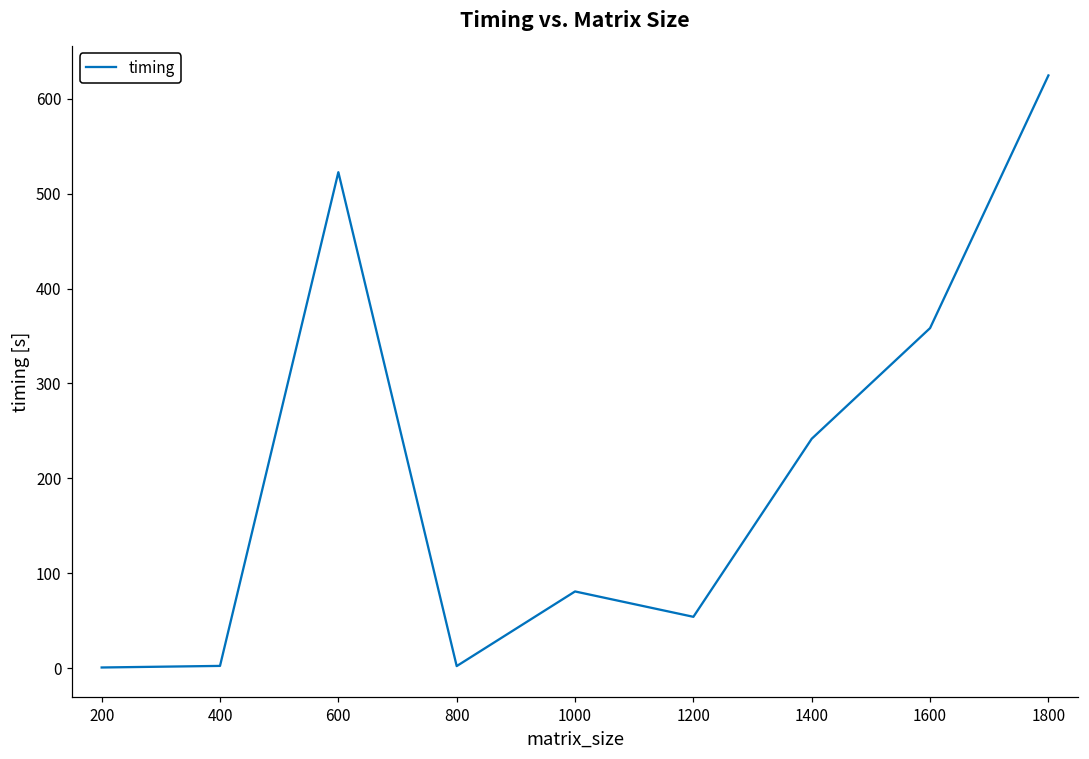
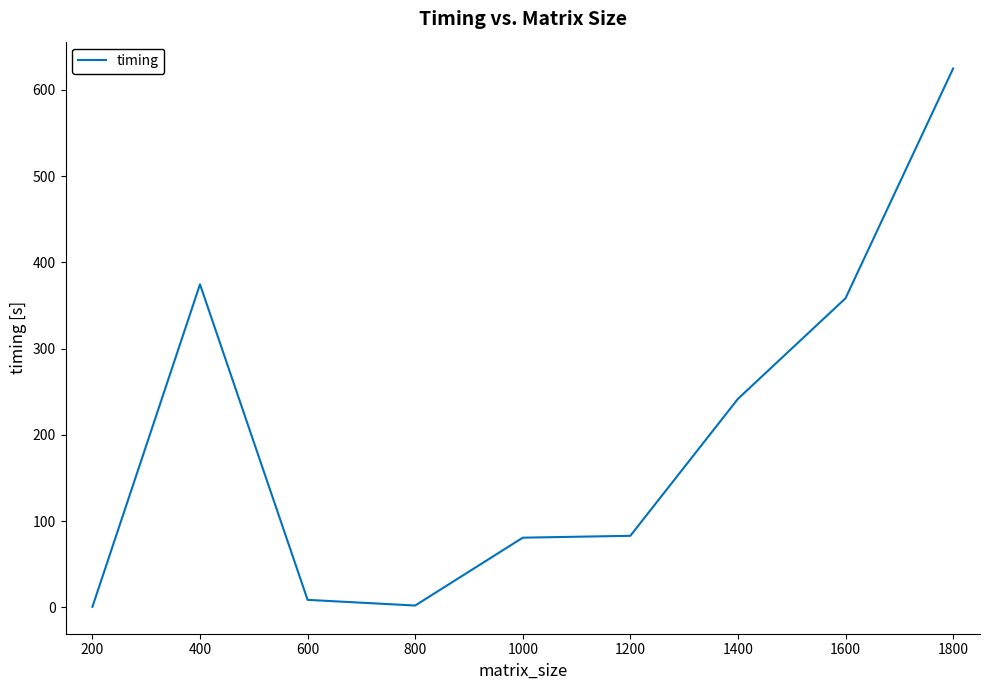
400: 0 -> 370
600: 520 -> 10
1200: 50 -> 80
